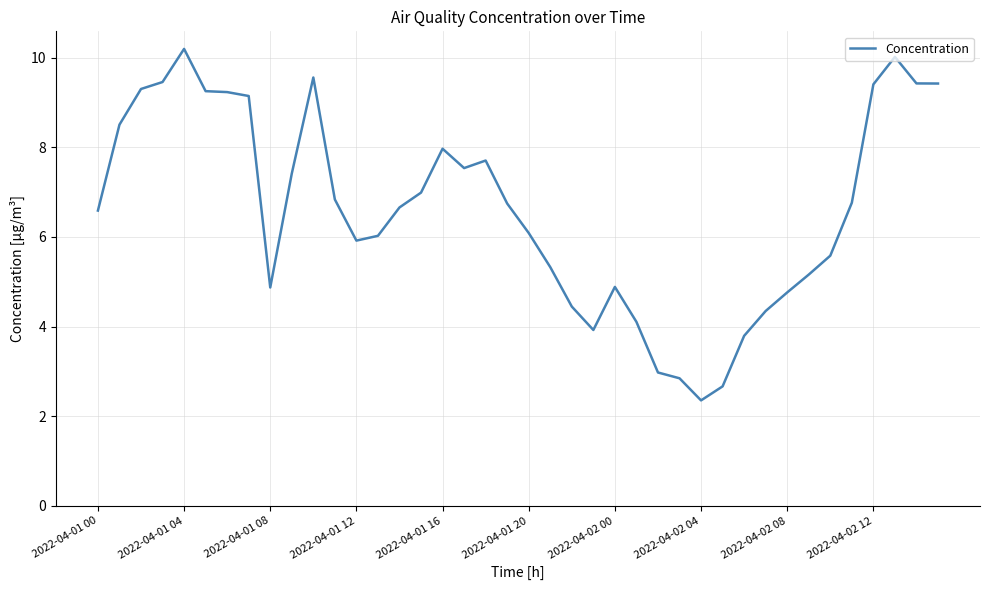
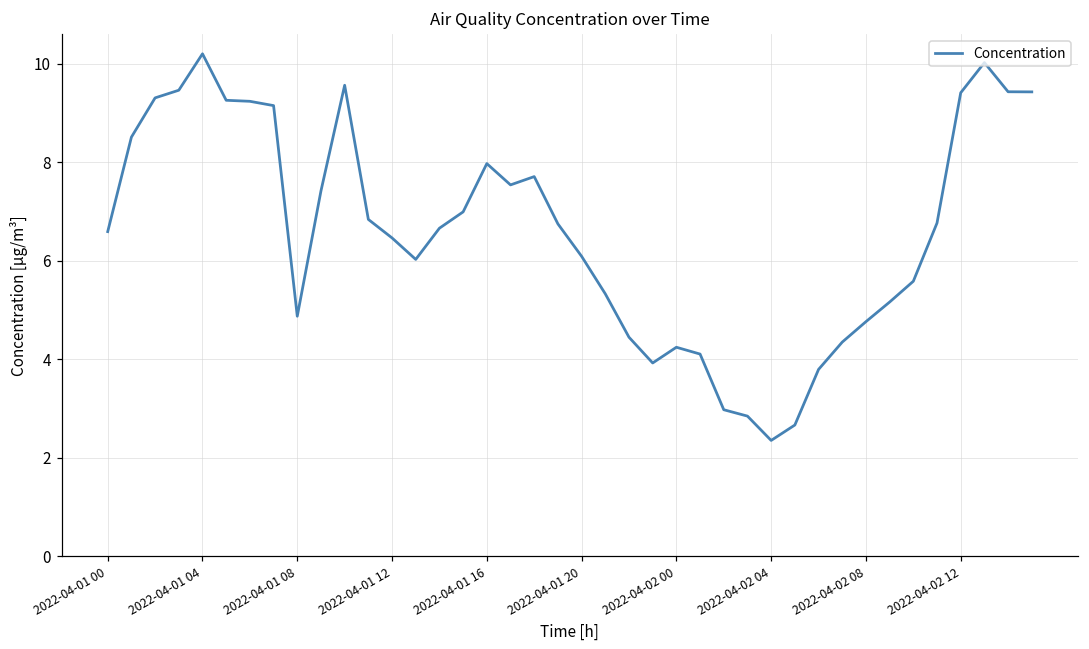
2022-04-01 12: 5.9 -> 6.5
2022-04-02 00: 4.9 -> 4.2
